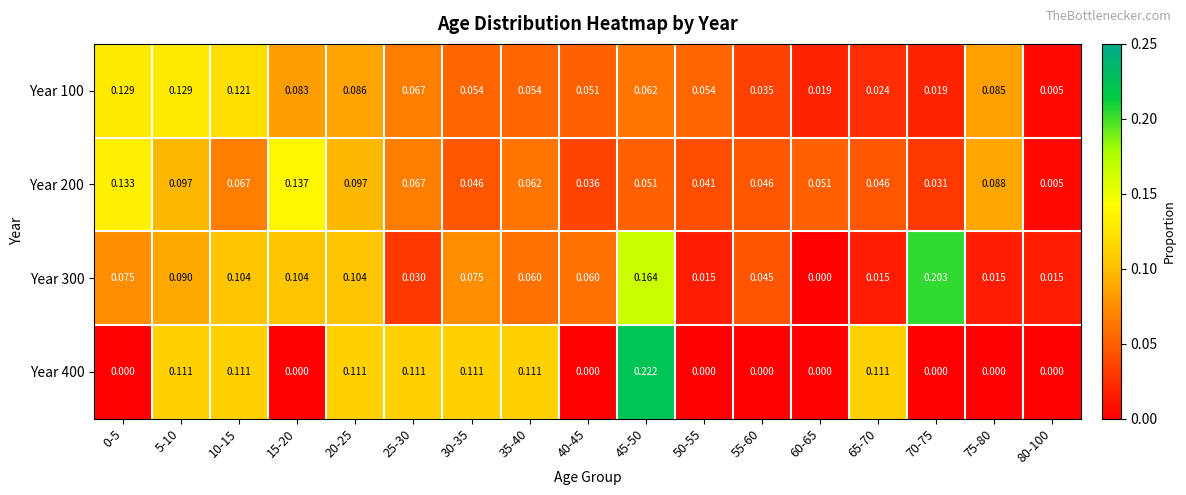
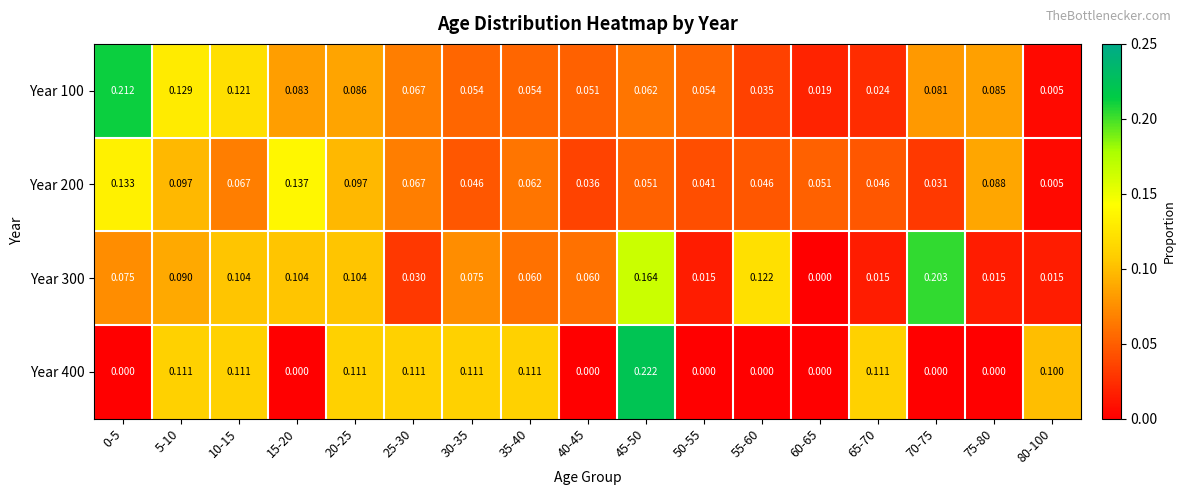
Year 100, 0-5: 0.129 -> 0.212
Year 100, 70-75: 0.019 -> 0.081
Year 300, 55-60: 0.045 -> 0.122
Year 400, 80-100: 0.000 -> 0.100
